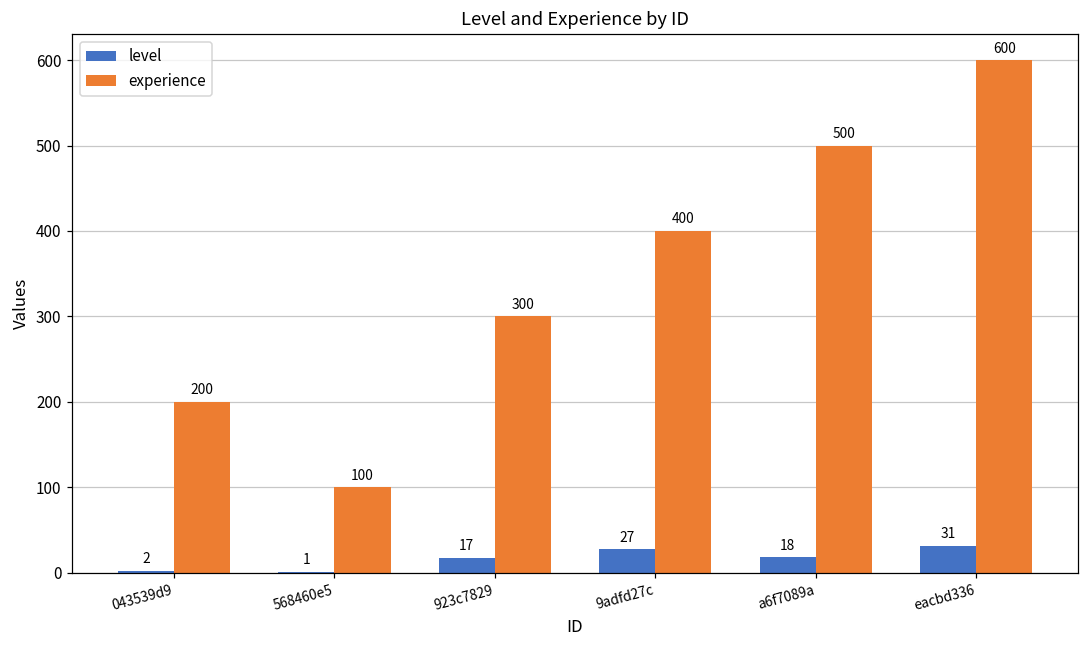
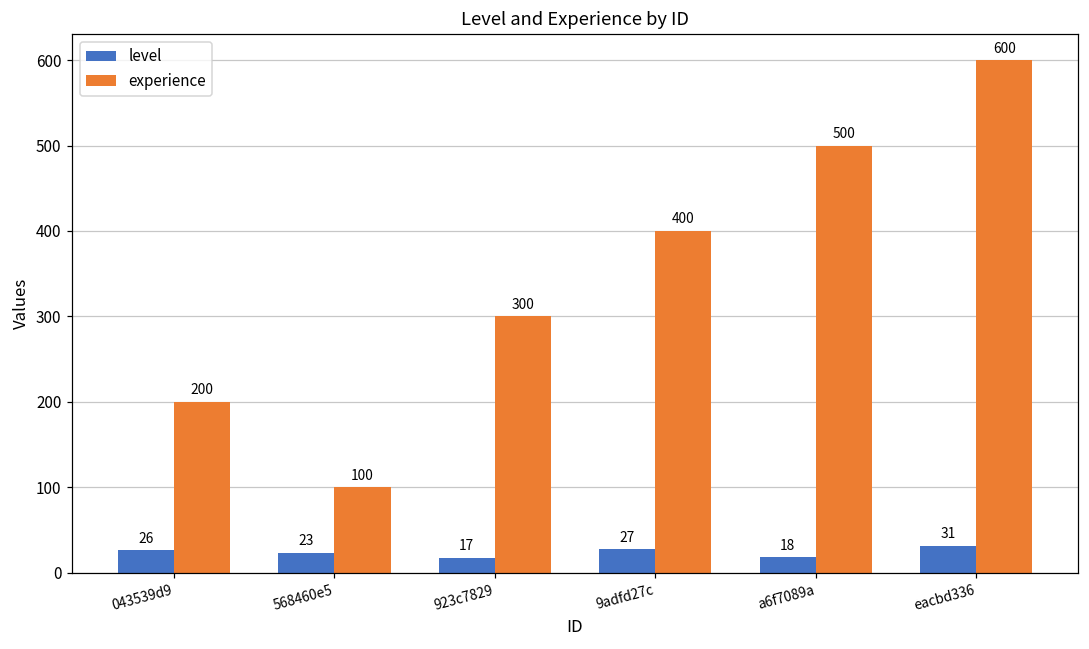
level, 043539d9: 2 -> 26
level, 568460e5: 1 -> 23
